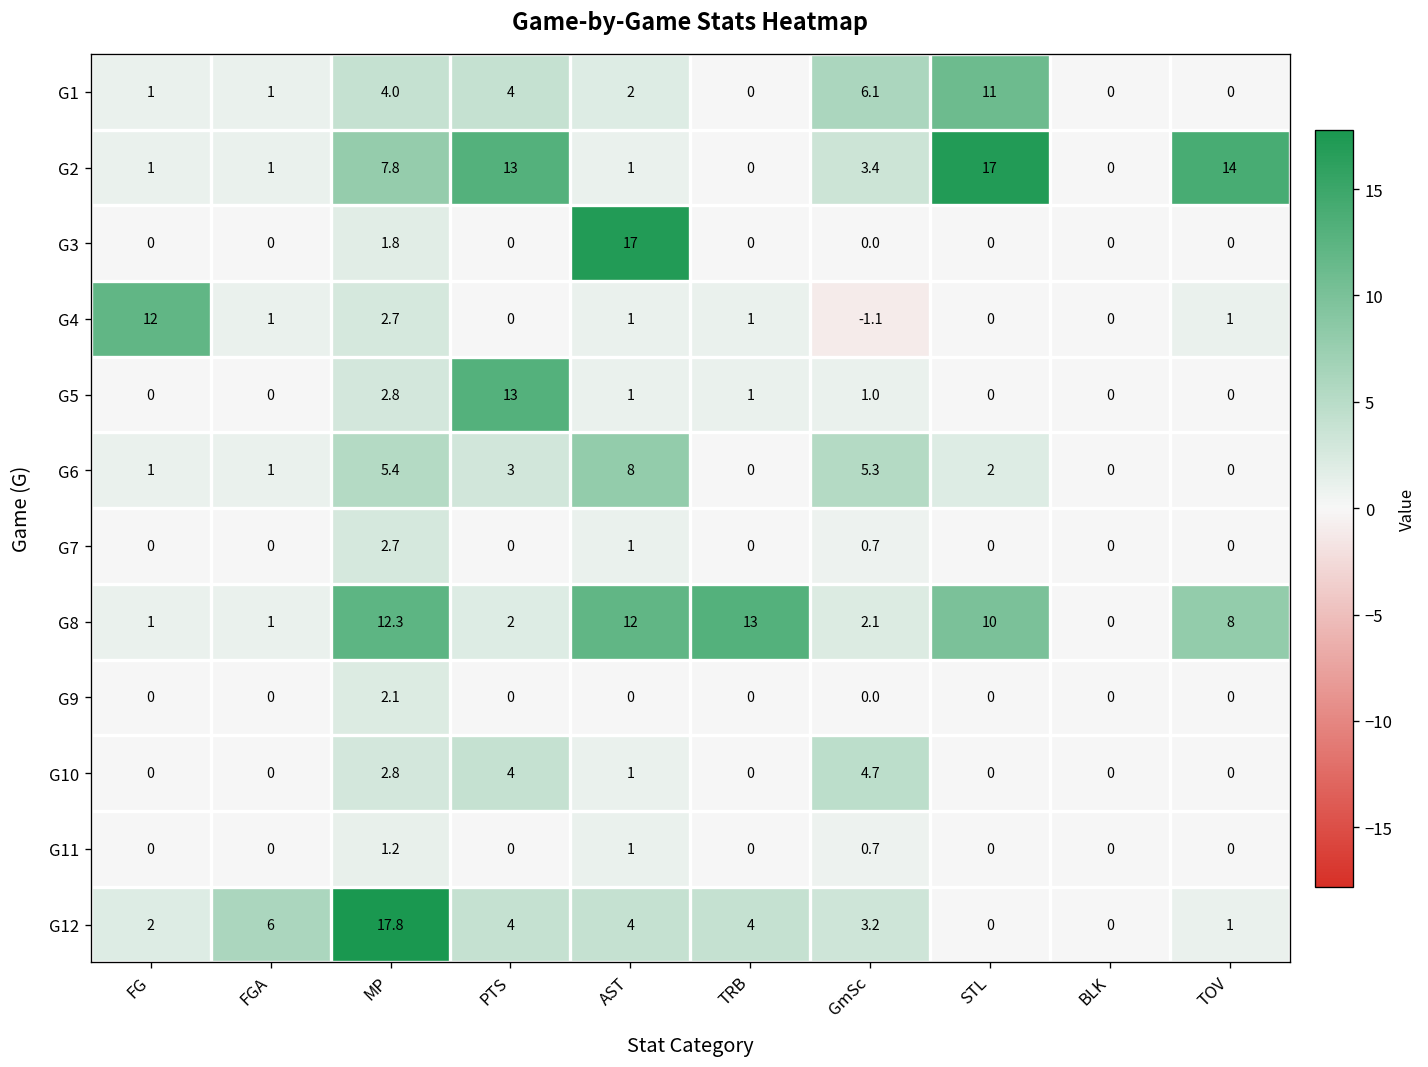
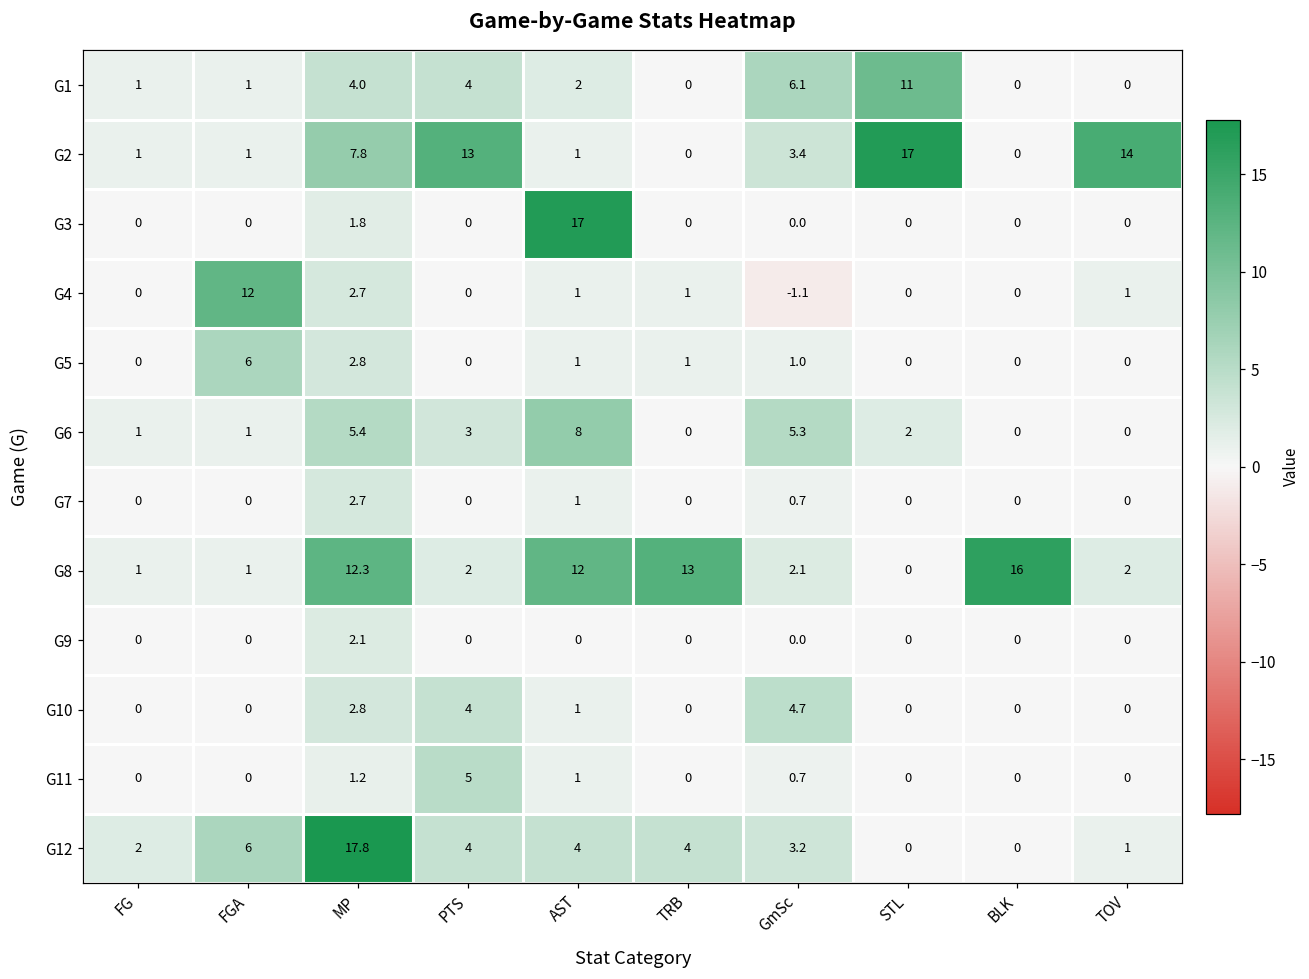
G4, FG: 12 -> 0
G4, FGA: 1 -> 12
G5, FGA: 0 -> 6
G5, PTS: 13 -> 0
G8, STL: 10 -> 0
G8, BLK: 0 -> 16
G8, TOV: 8 -> 2
G11, PTS: 0 -> 5
